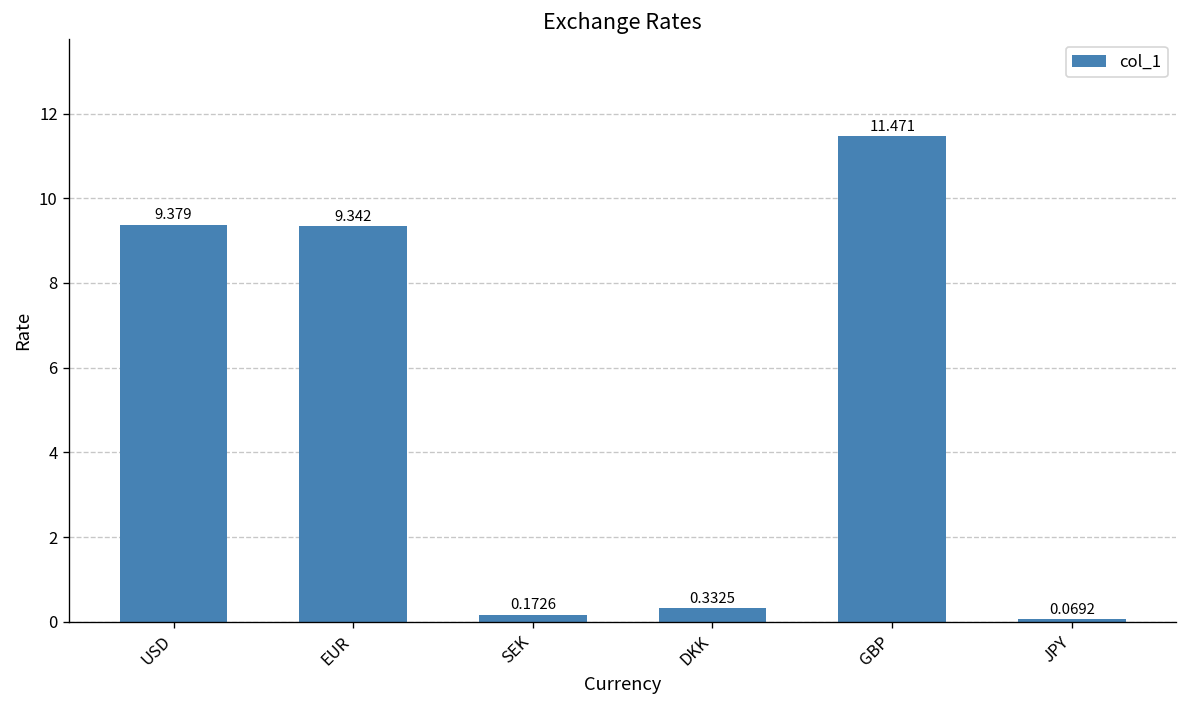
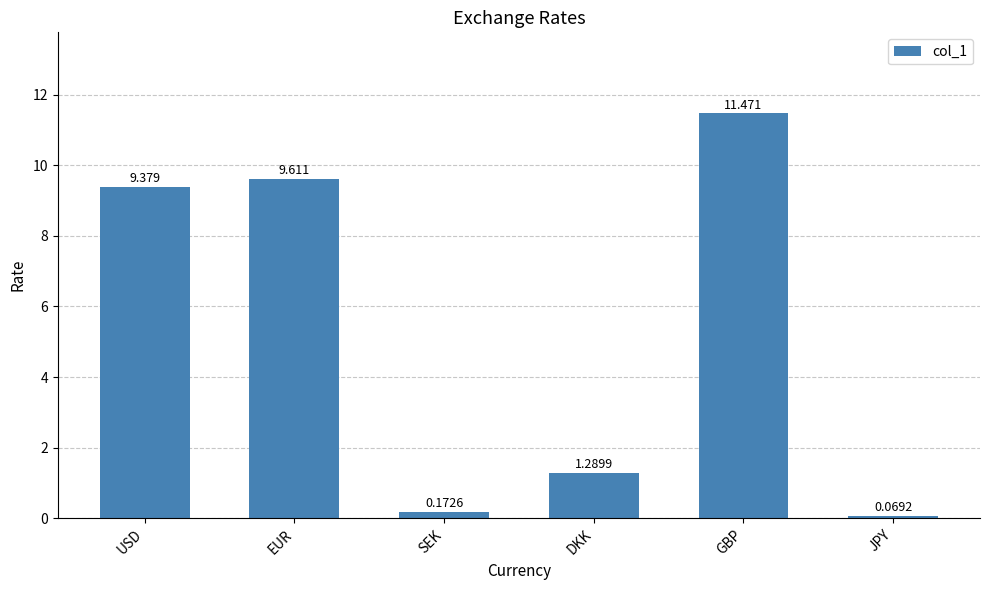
EUR: 9.342 -> 9.611
DKK: 0.3325 -> 1.2899
